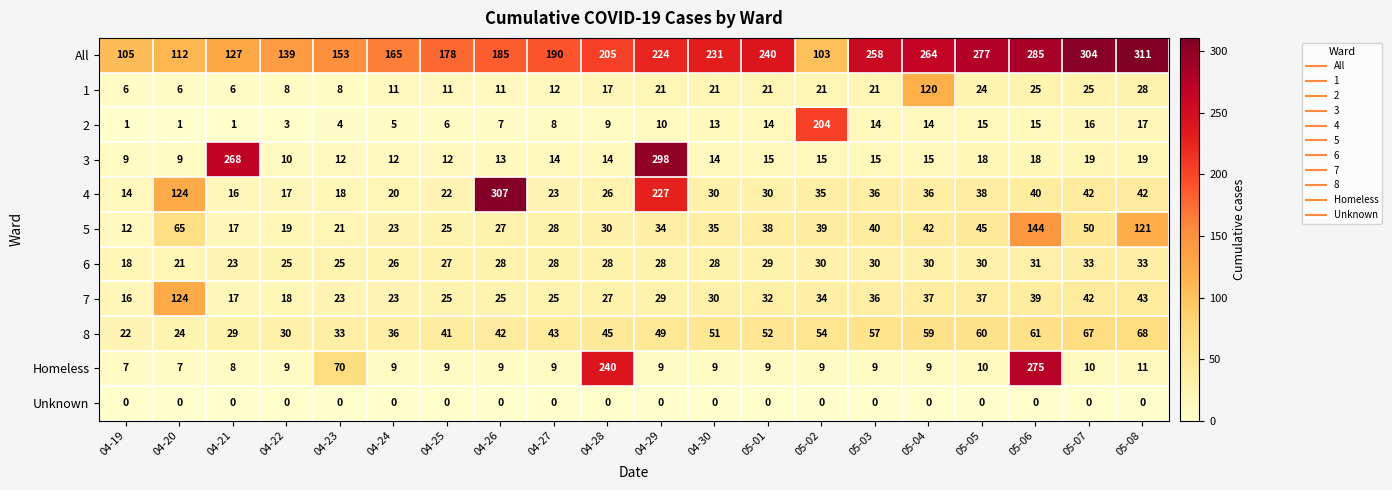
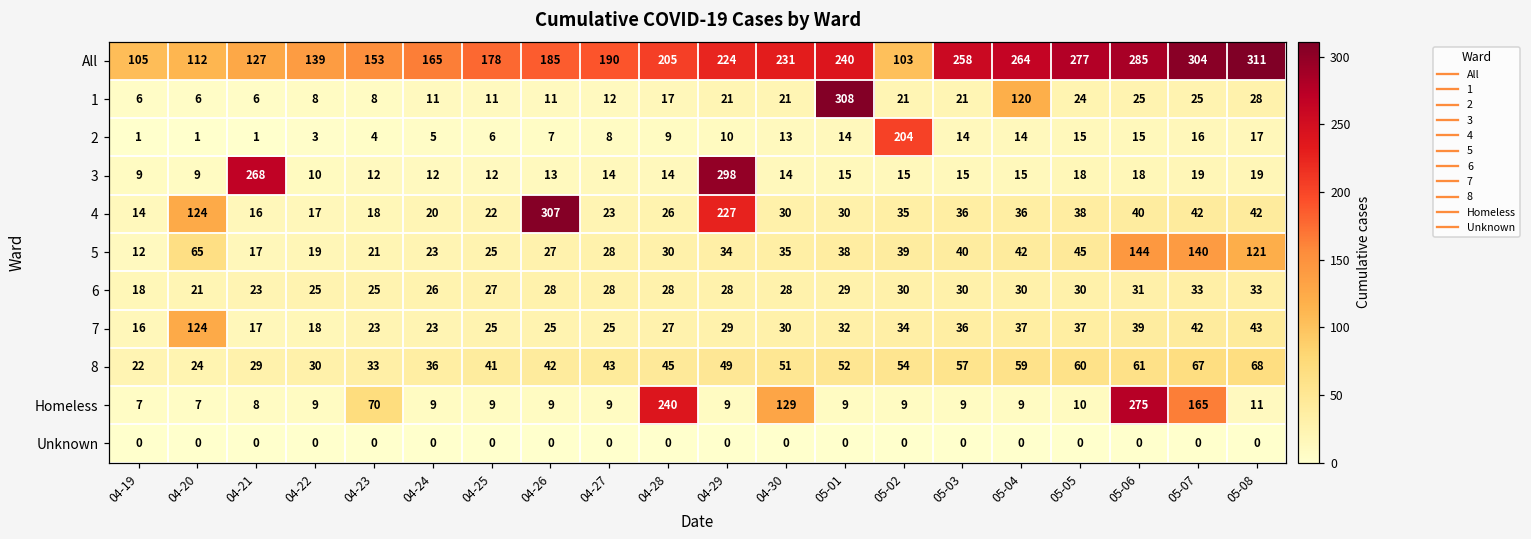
1, 05-01: 21 -> 308
5, 05-07: 50 -> 140
Homeless, 04-30: 9 -> 129
Homeless, 05-07: 10 -> 165
